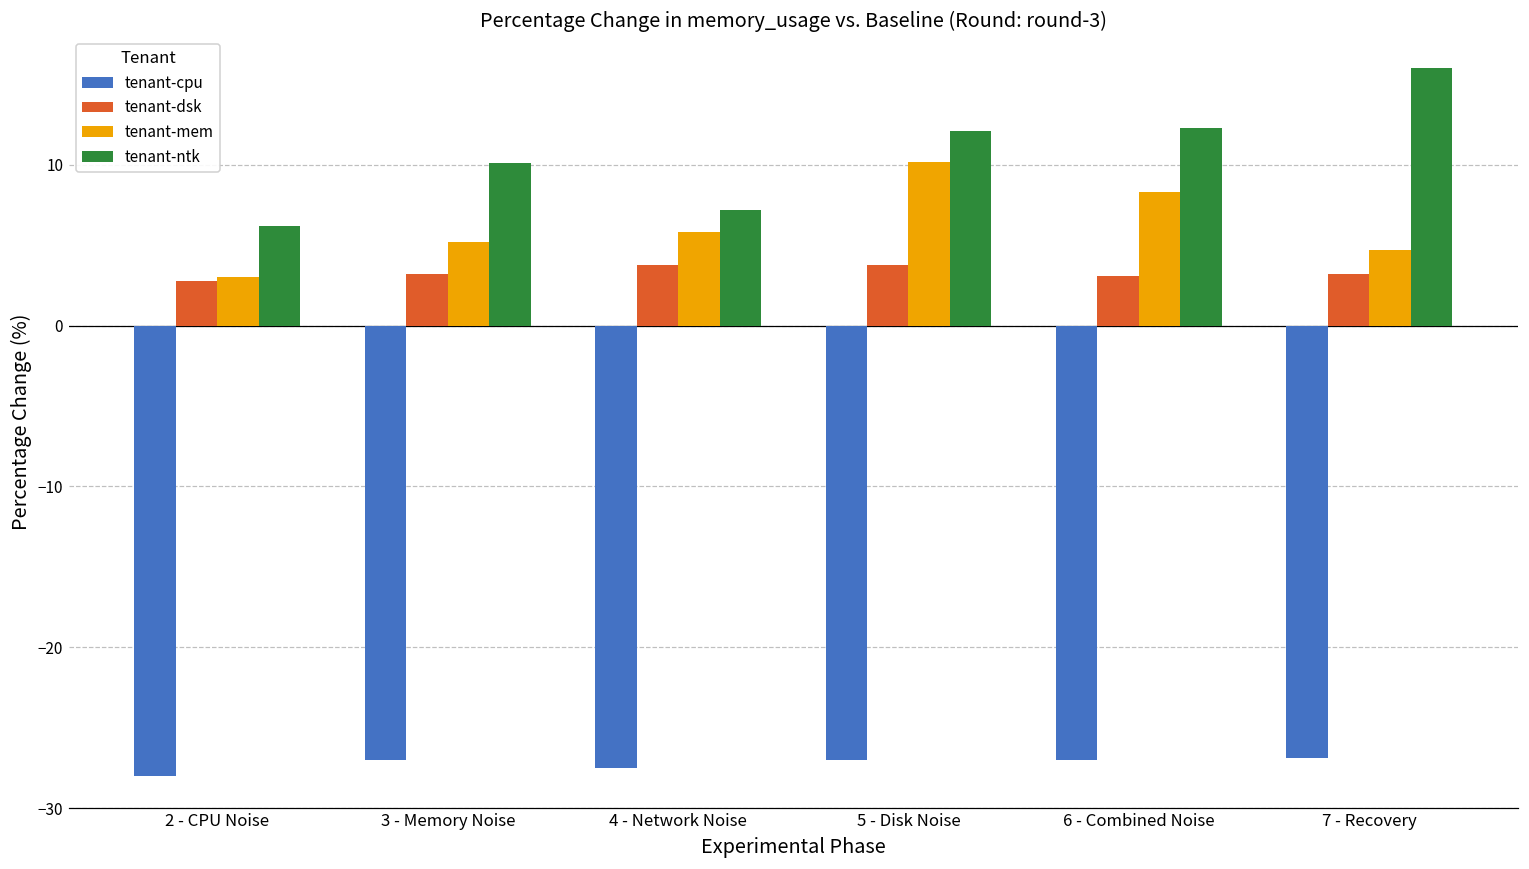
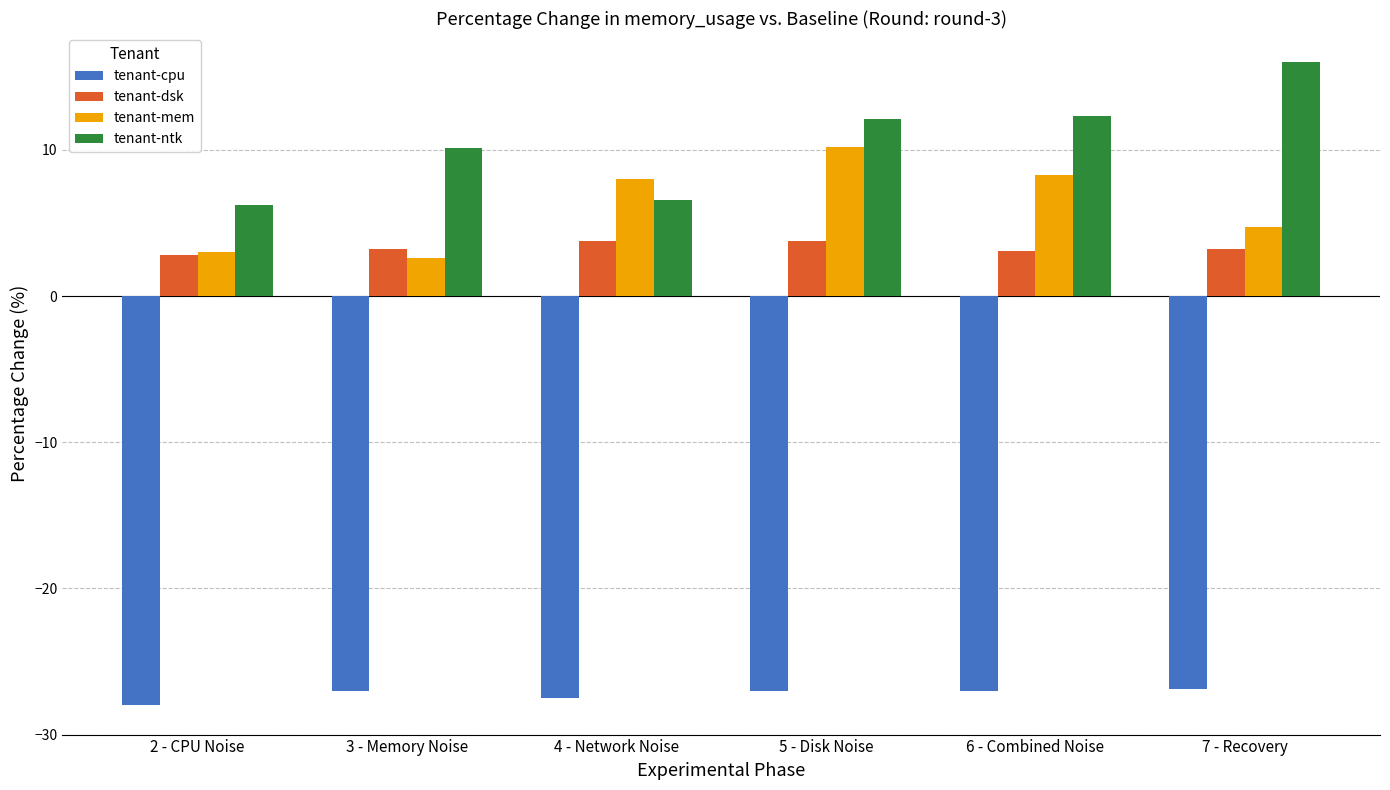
tenant-mem, 3 - Memory Noise: 5.2 -> 2.6
tenant-mem, 4 - Network Noise: 5.8 -> 8.0
tenant-ntk, 4 - Network Noise: 7.2 -> 6.6
